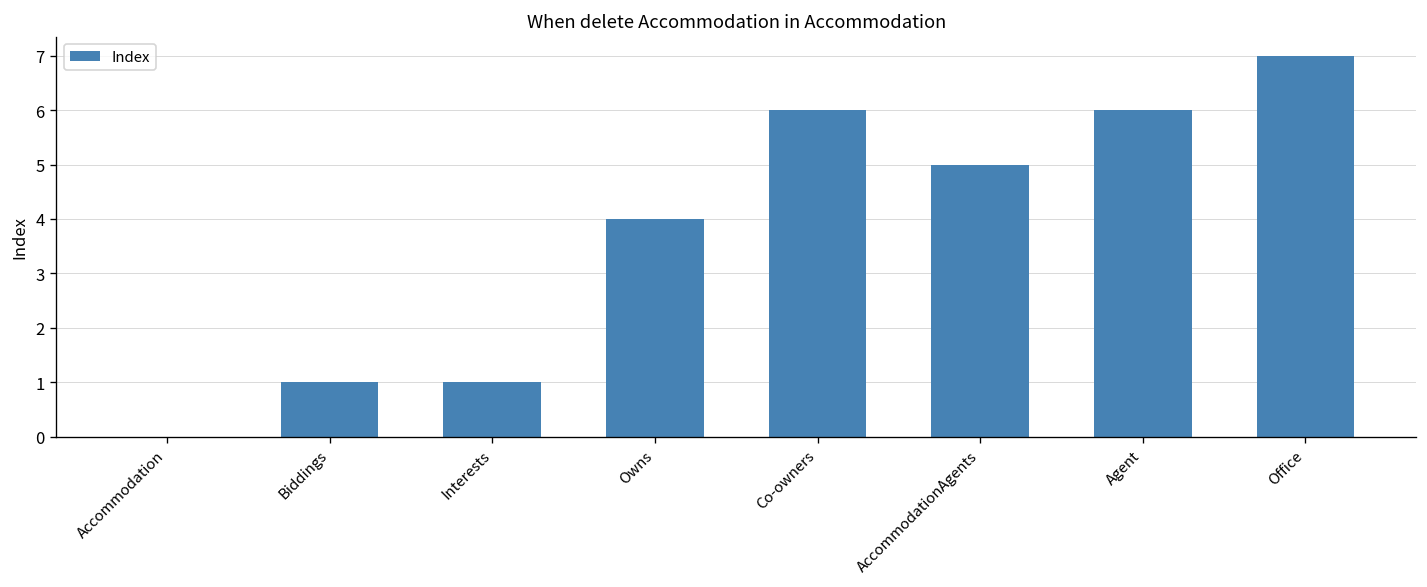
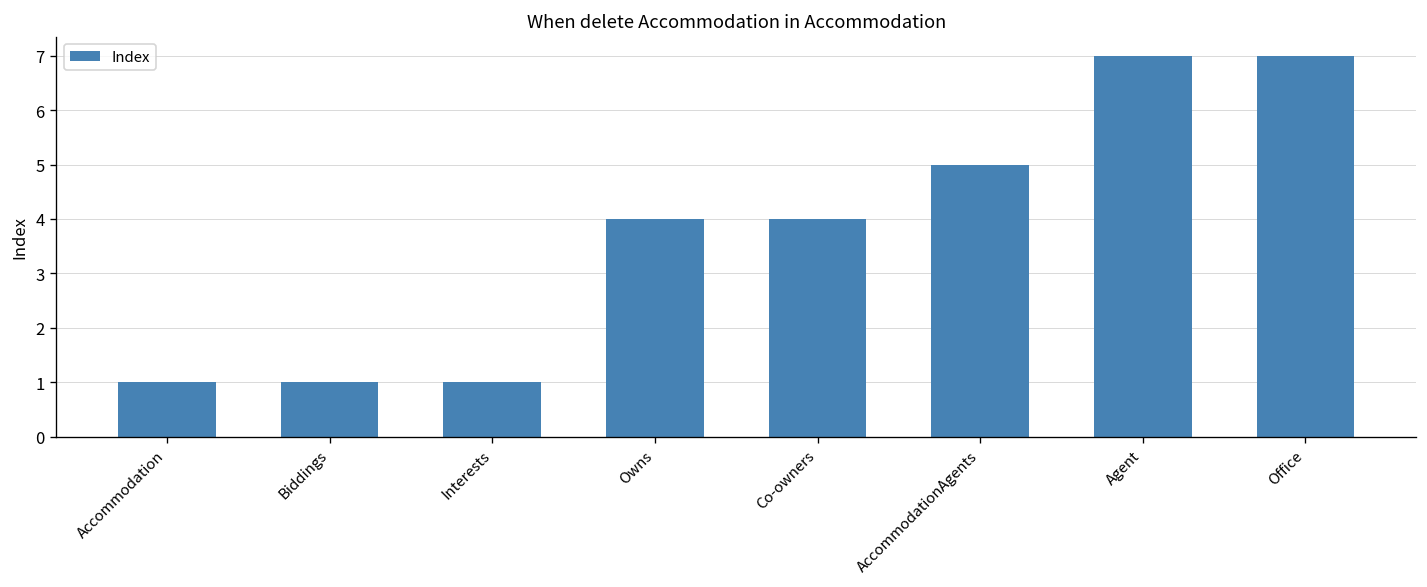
Accommodation: 0 -> 1
Co-owners: 6 -> 4
Agent: 6 -> 7
